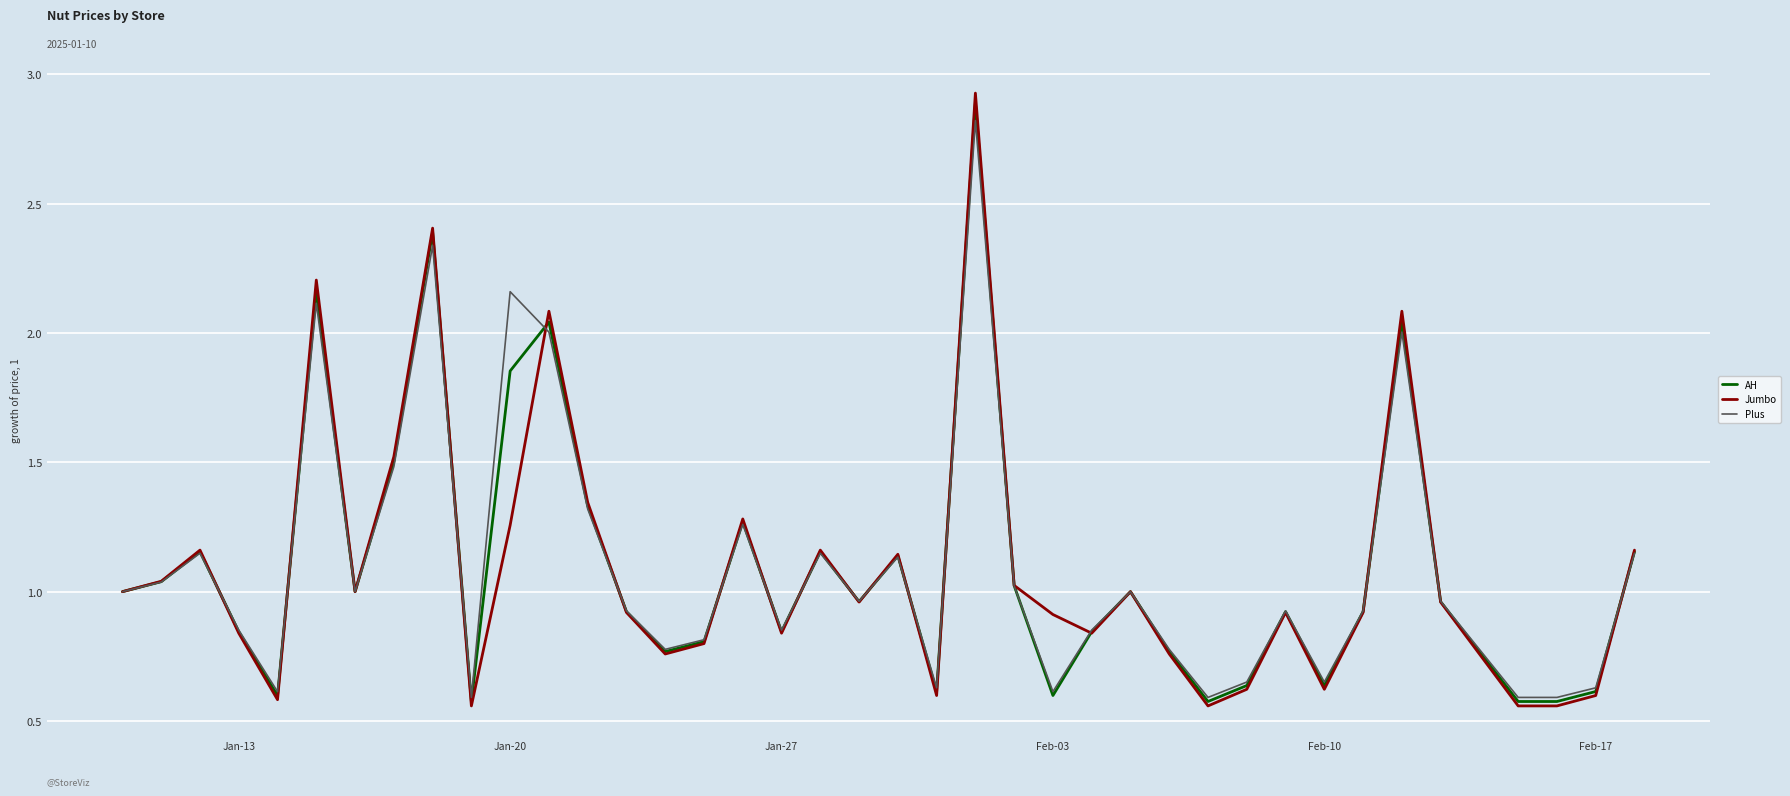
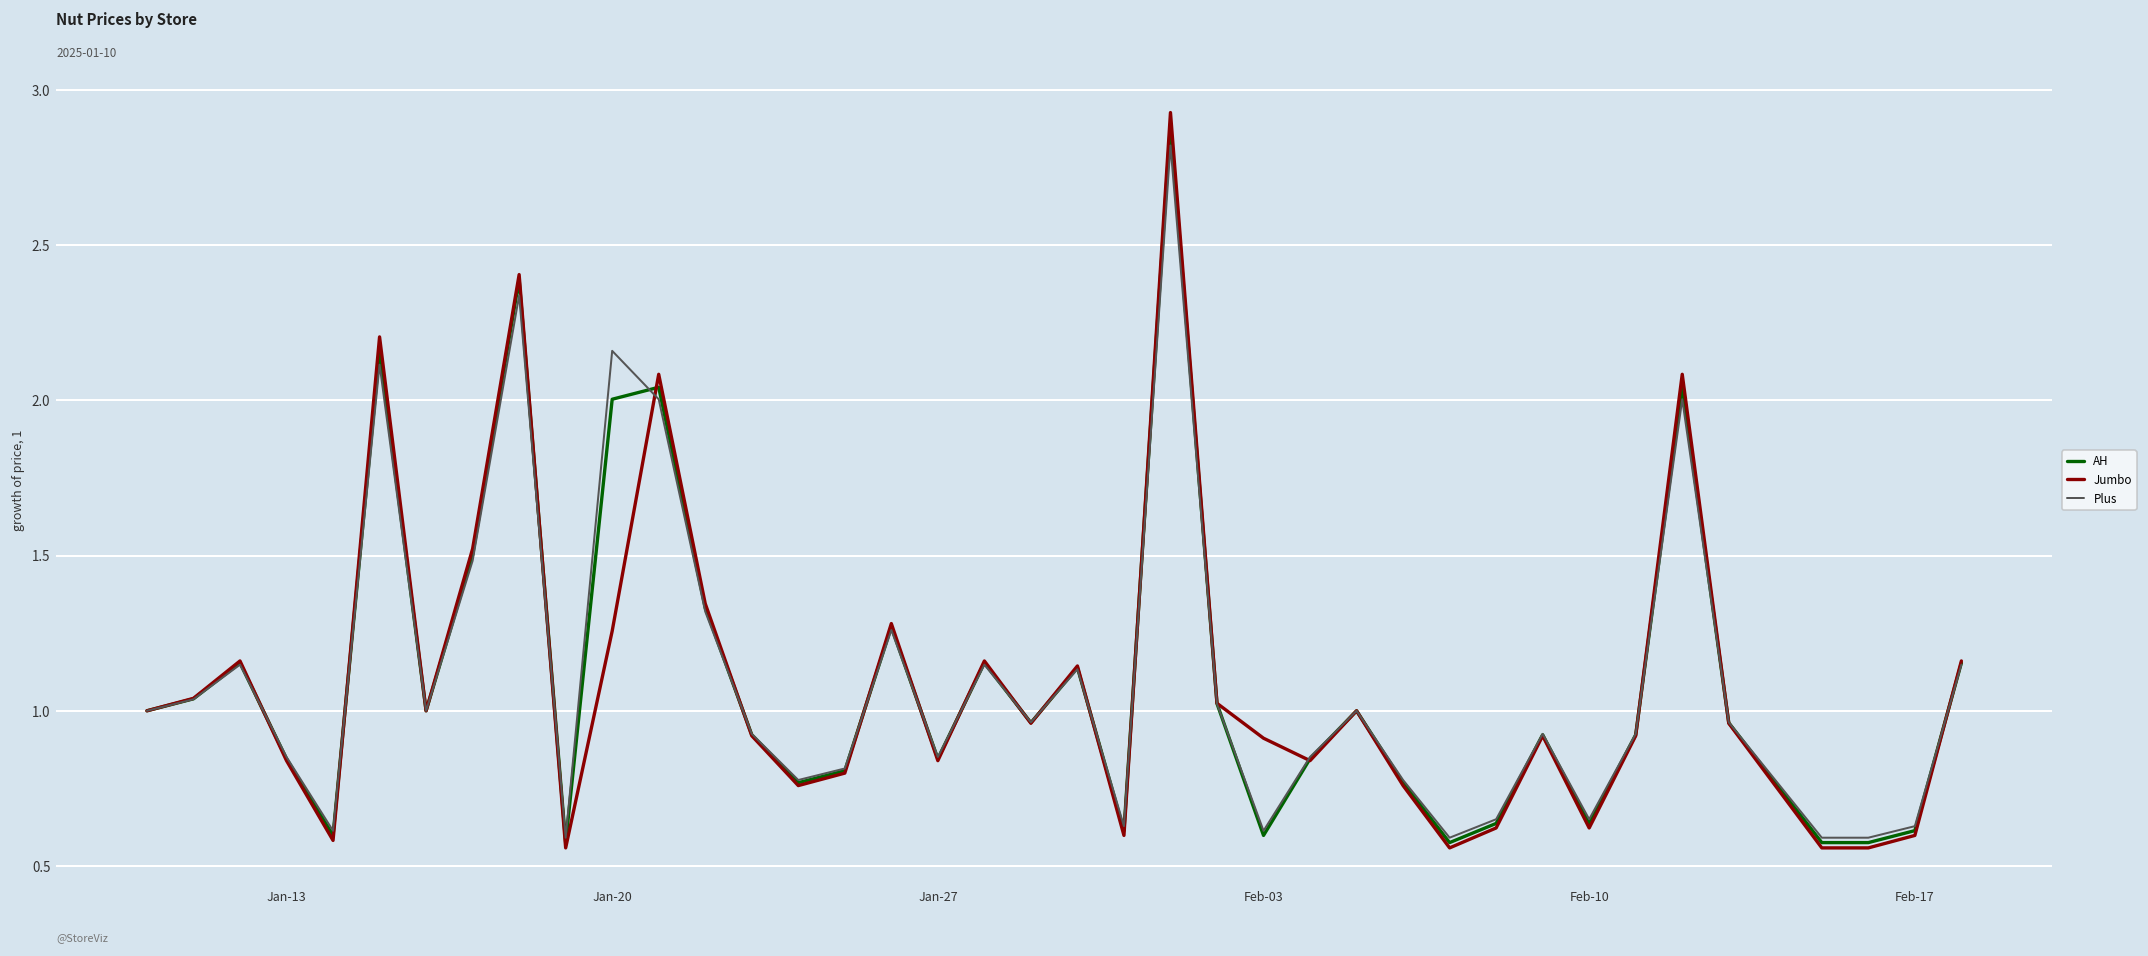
AH, Jan-20: 1.85 -> 2.00
